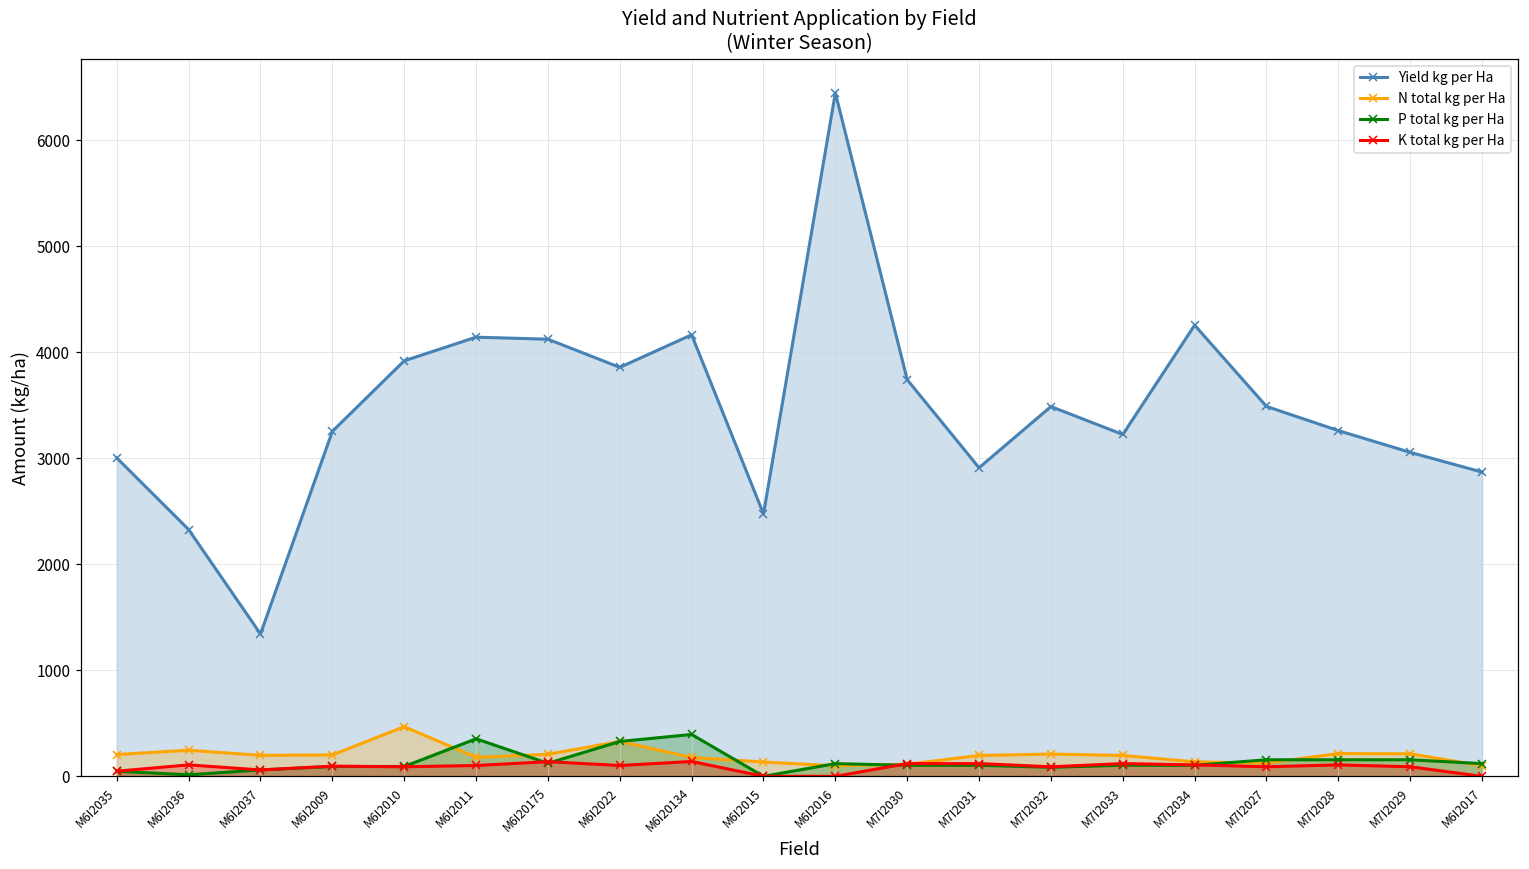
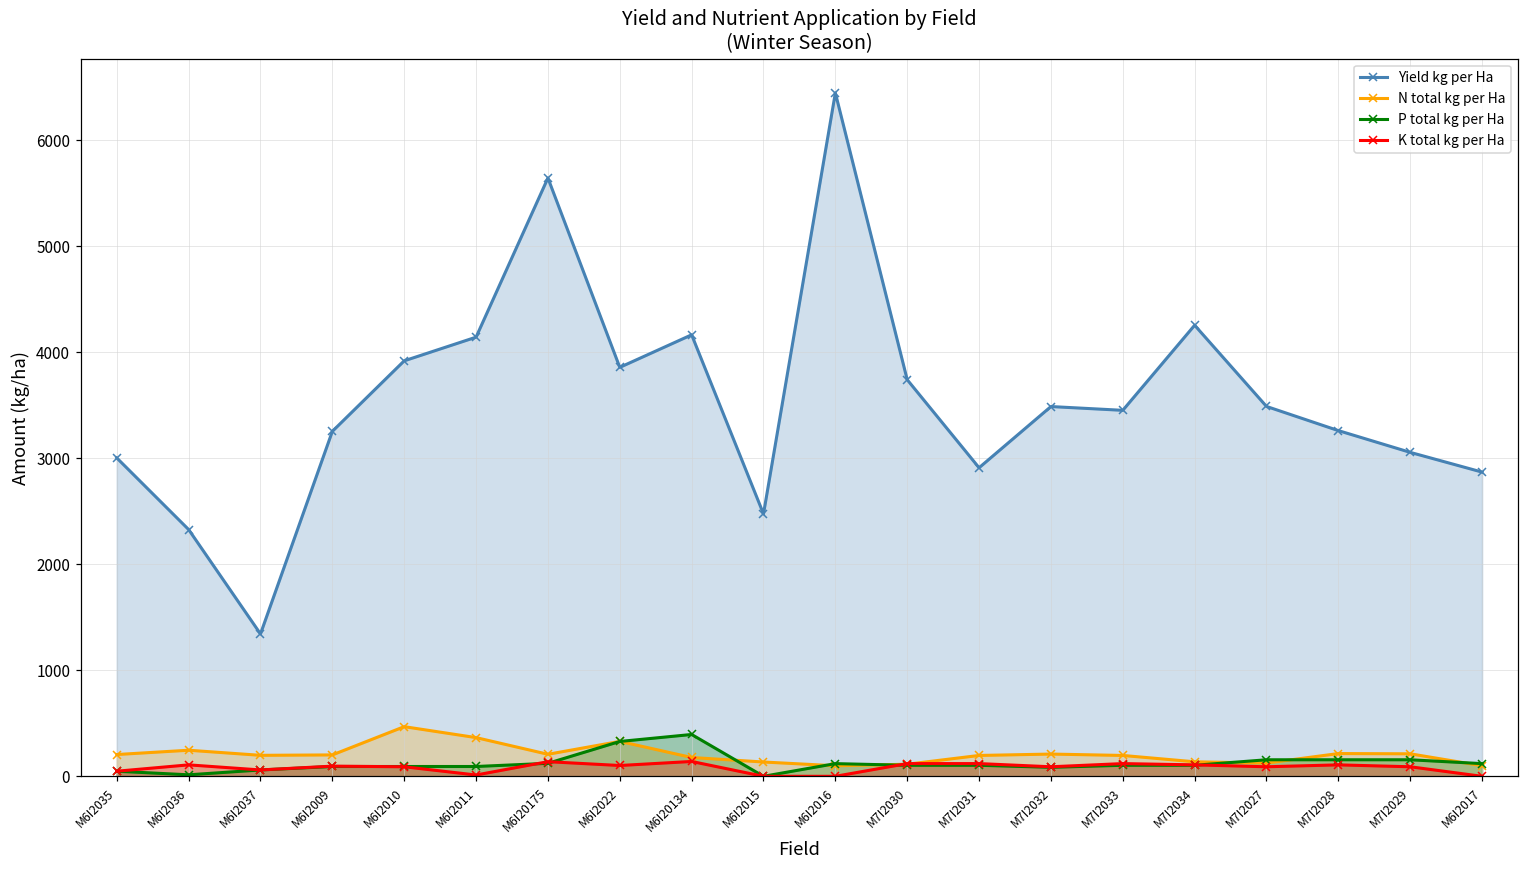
N total kg per Ha, M6I2011: 200 -> 400
P total kg per Ha, M6I2011: 400 -> 100
K total kg per Ha, M6I2011: 100 -> 0
Yield kg per Ha, M6I20175: 4100 -> 5600
Yield kg per Ha, M7I2033: 3200 -> 3500
